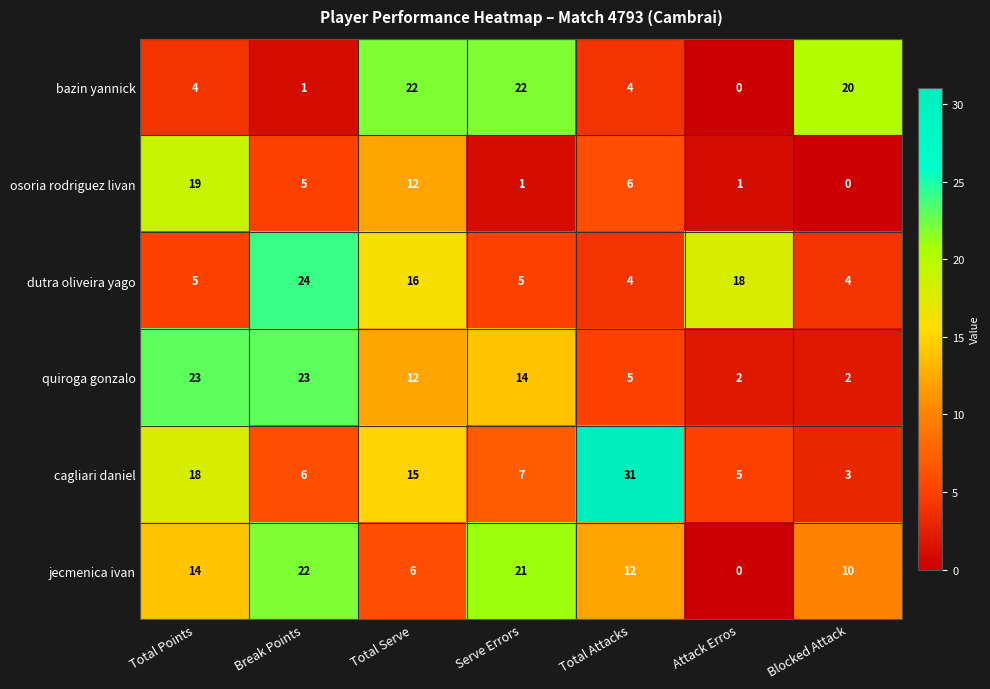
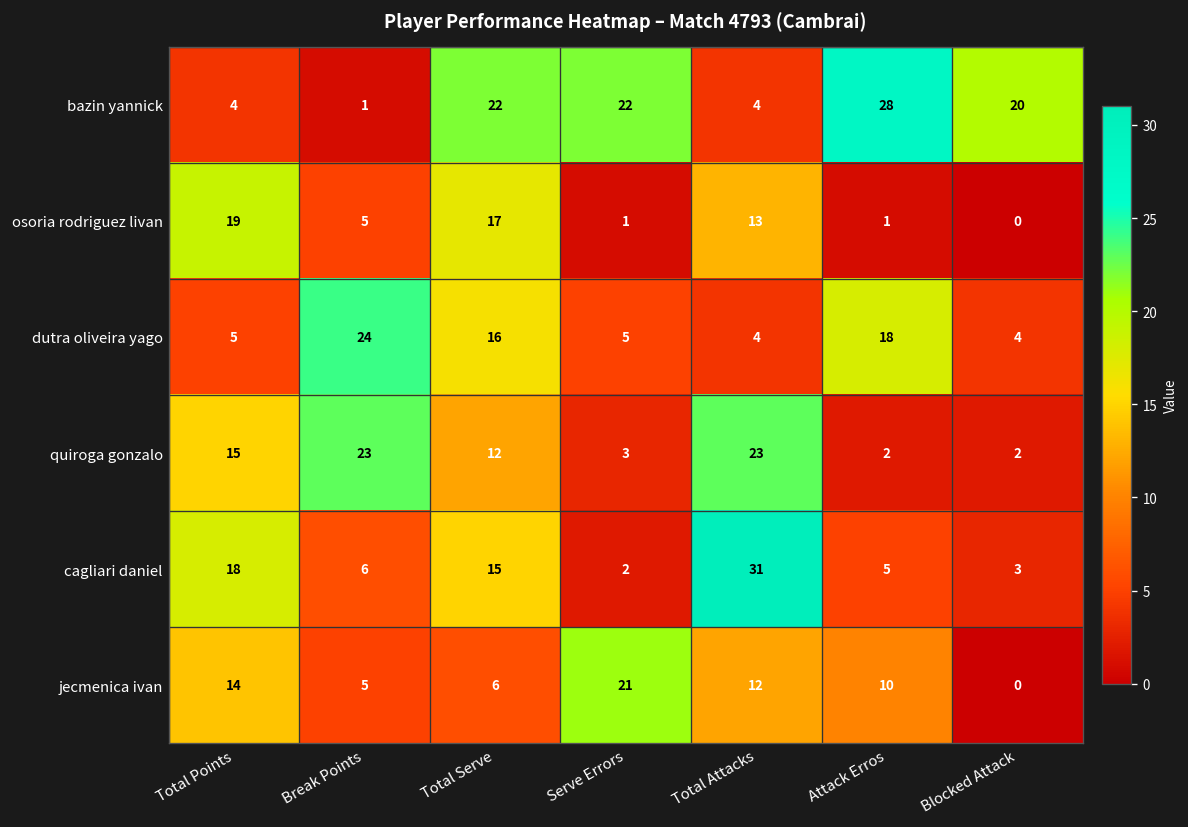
bazin yannick, Attack Erros: 0 -> 28
osoria rodriguez livan, Total Serve: 12 -> 17
osoria rodriguez livan, Total Attacks: 6 -> 13
quiroga gonzalo, Total Points: 23 -> 15
quiroga gonzalo, Serve Errors: 14 -> 3
quiroga gonzalo, Total Attacks: 5 -> 23
cagliari daniel, Serve Errors: 7 -> 2
jecmenica ivan, Break Points: 22 -> 5
jecmenica ivan, Attack Erros: 0 -> 10
jecmenica ivan, Blocked Attack: 10 -> 0
